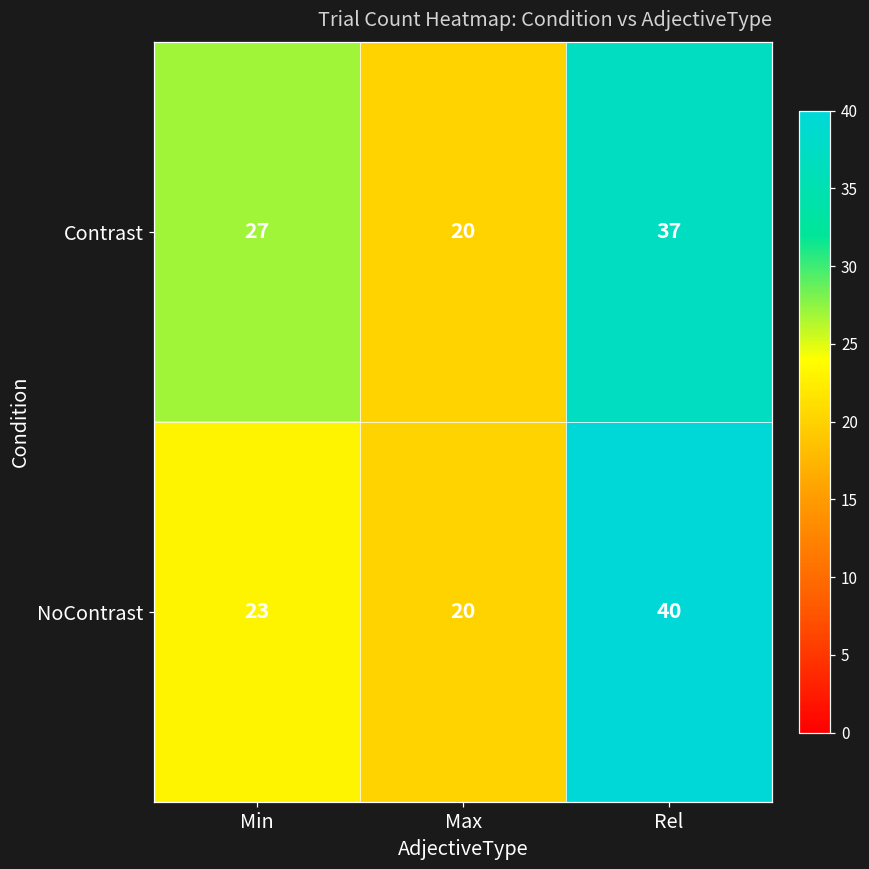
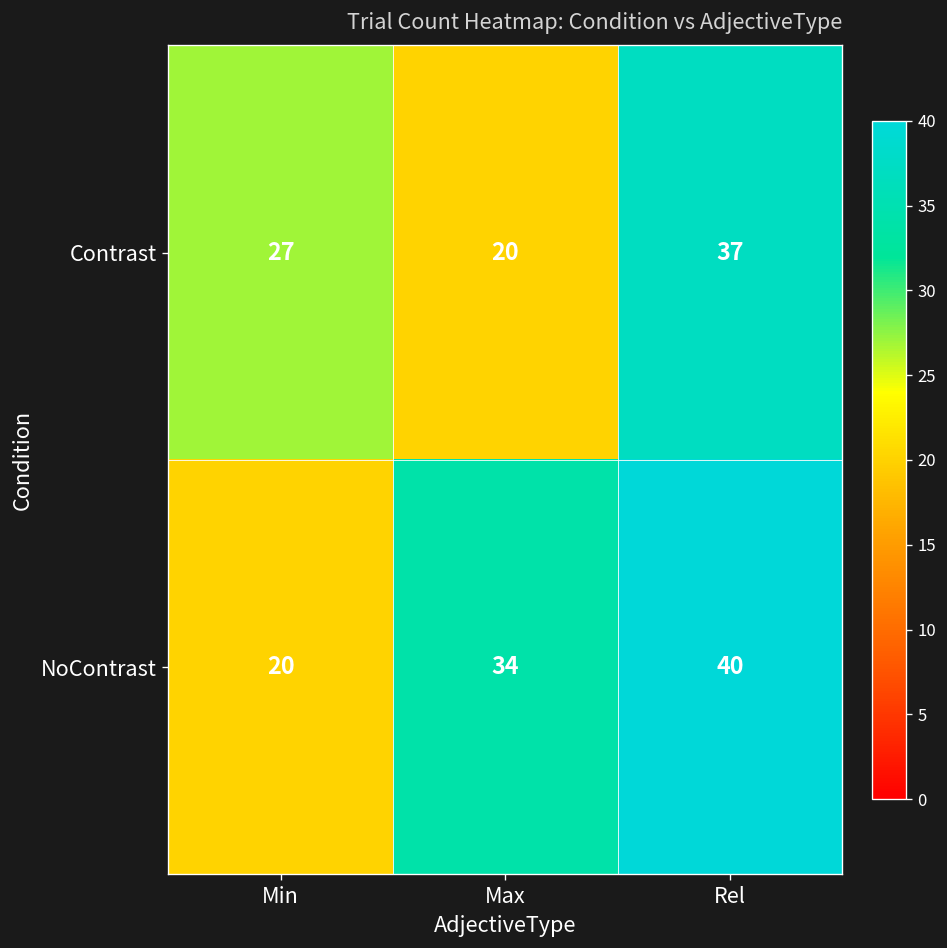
NoContrast, Min: 23 -> 20
NoContrast, Max: 20 -> 34
